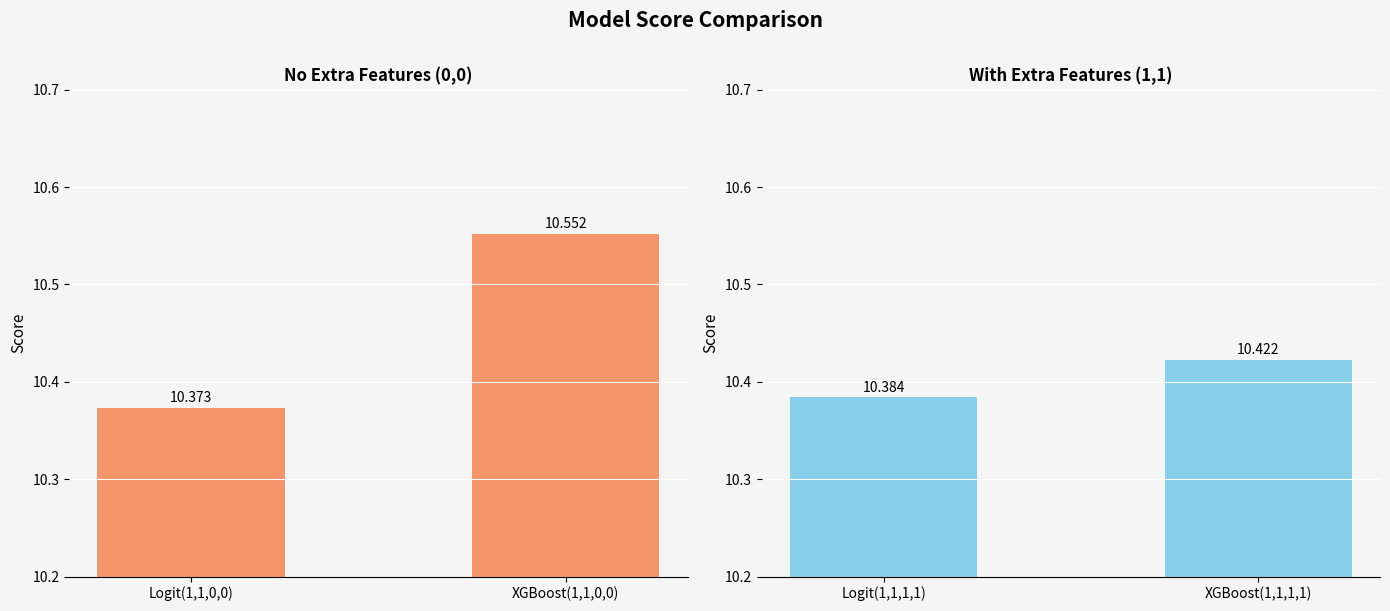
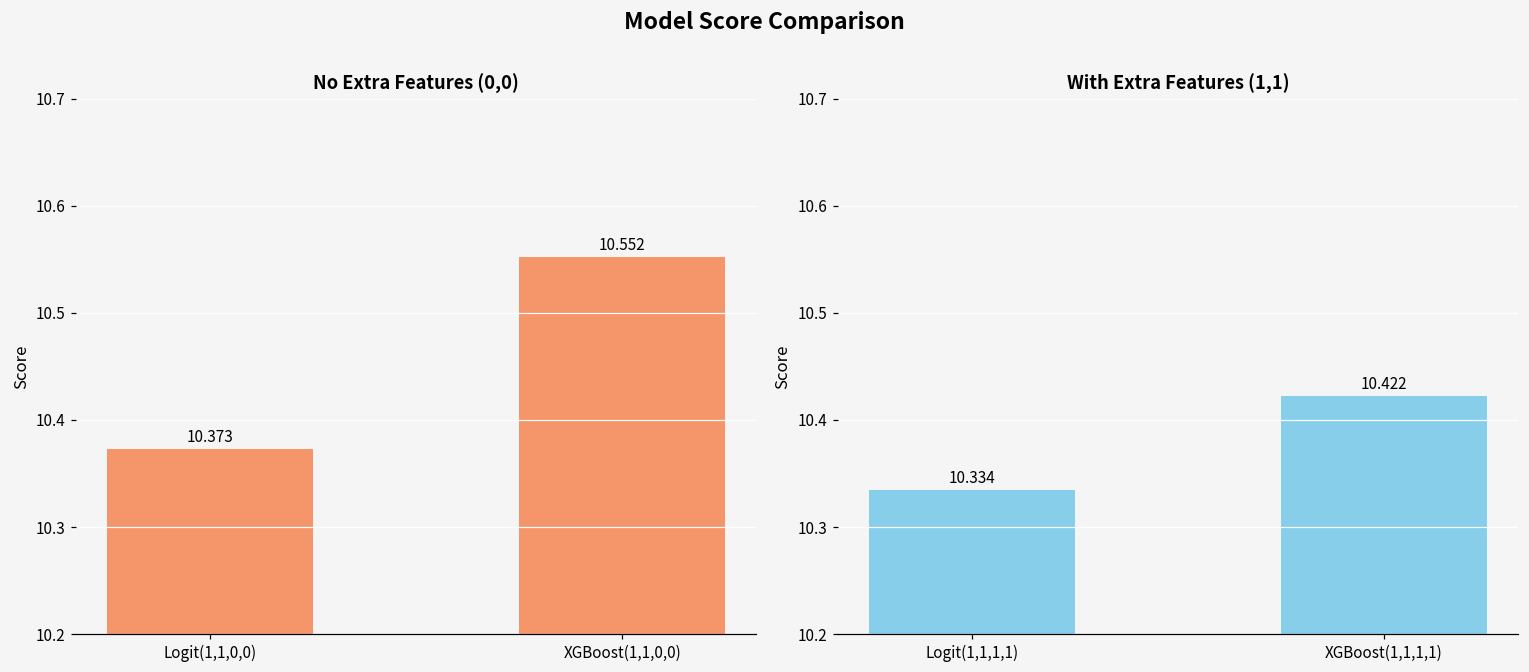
With Extra Features (1,1), Logit(1,1,1,1): 10.384 -> 10.334
